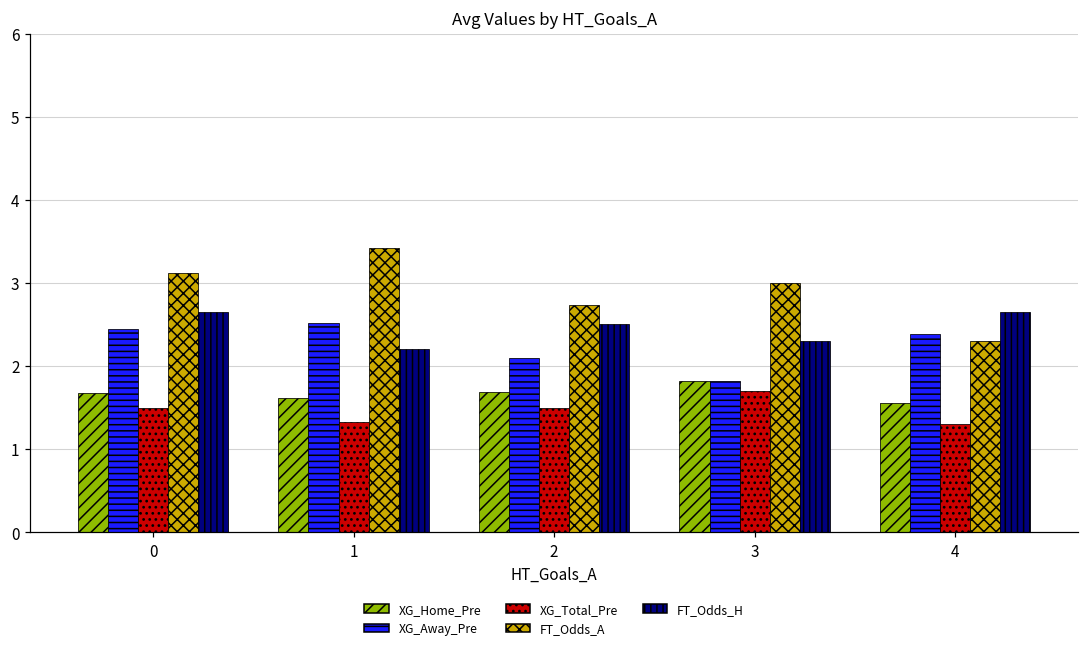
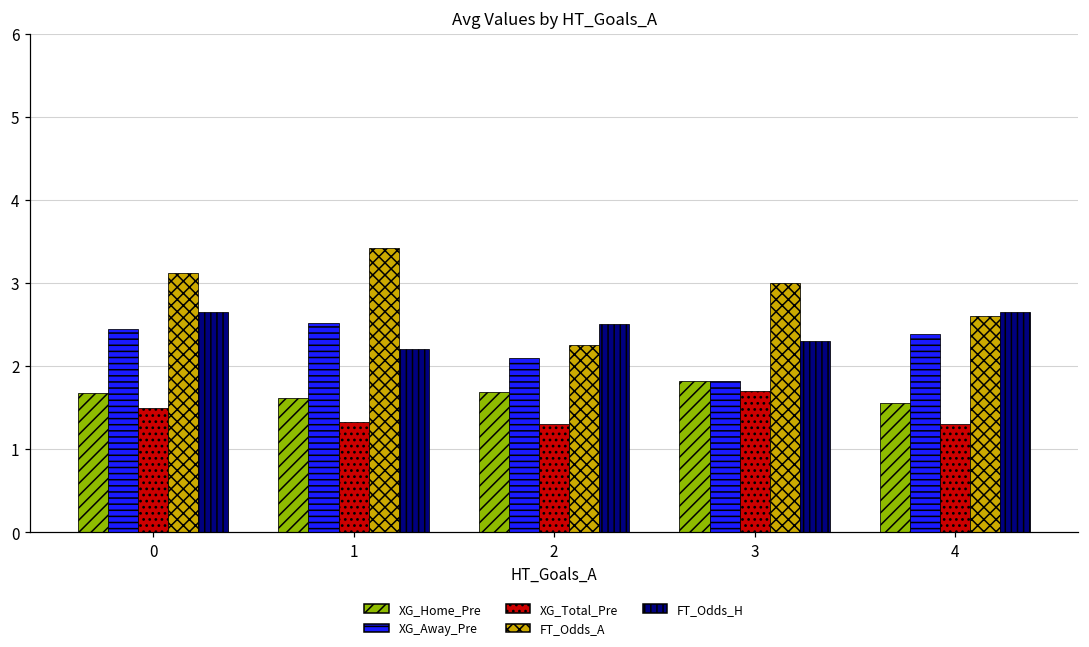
XG_Total_Pre, 2: 1.5 -> 1.3
FT_Odds_A, 2: 2.7 -> 2.3
FT_Odds_A, 4: 2.3 -> 2.6
